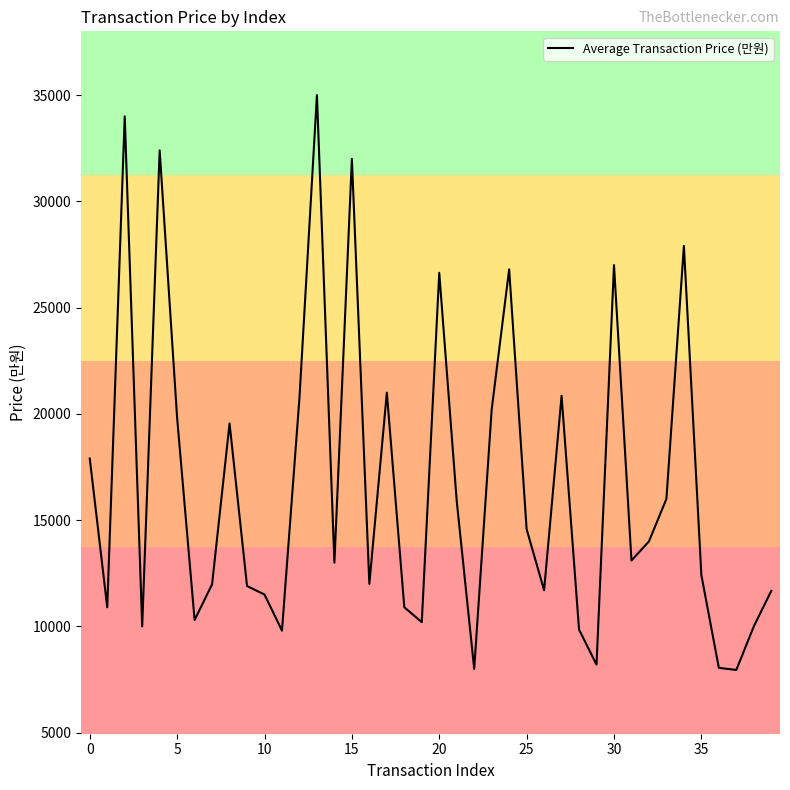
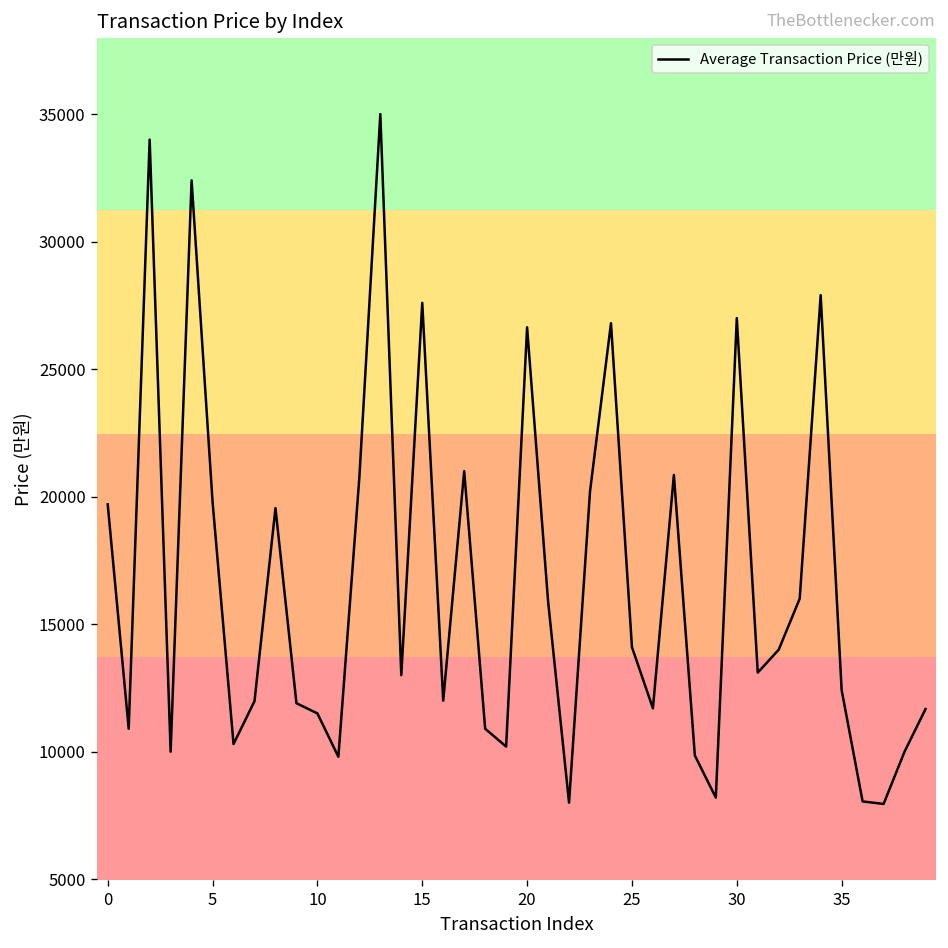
0: 17900 -> 19700
15: 32000 -> 27600
25: 14600 -> 14100
